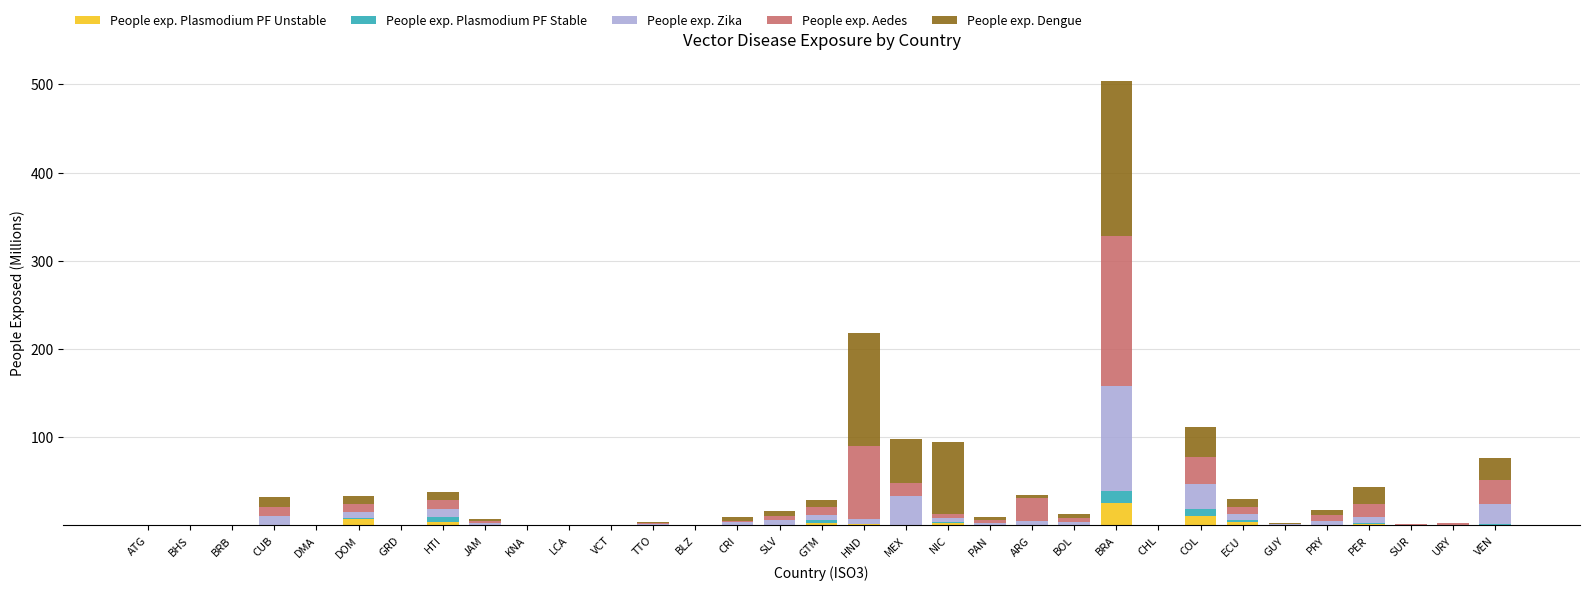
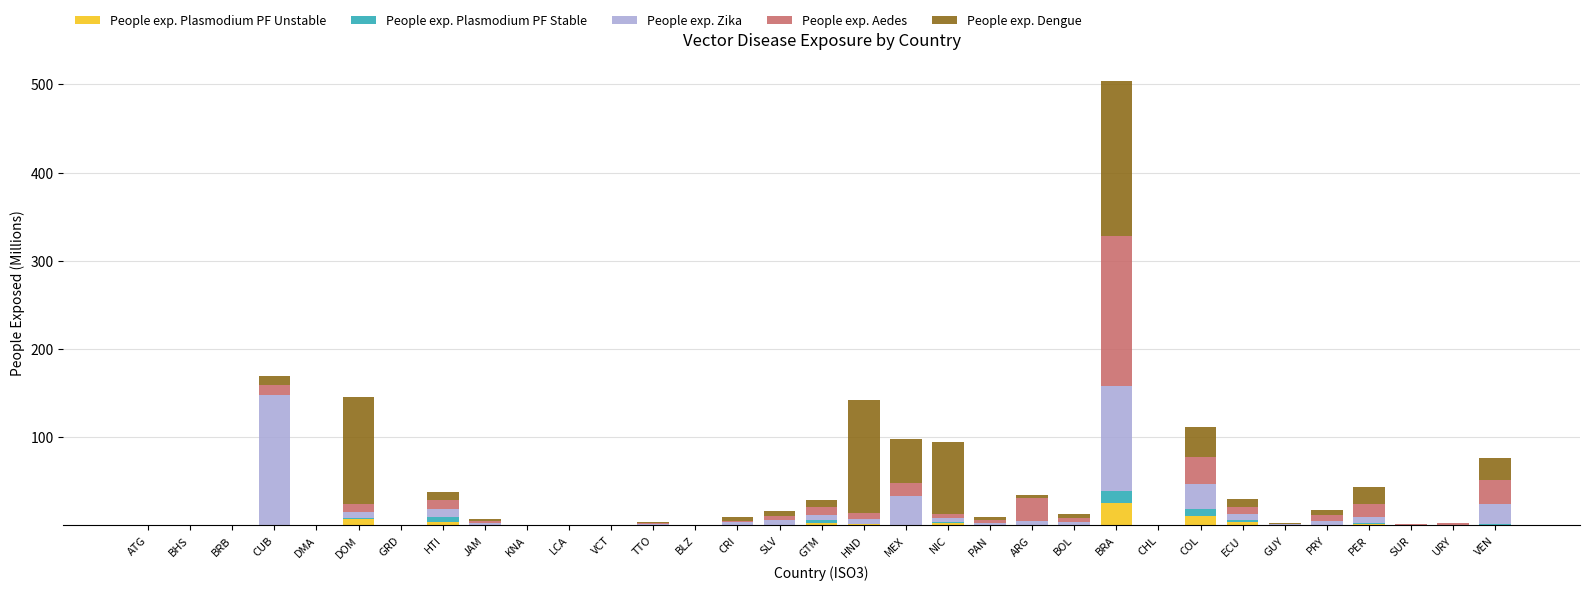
People exp. Zika, CUB: 10 -> 150
People exp. Dengue, DOM: 10 -> 120
People exp. Aedes, HND: 80 -> 10
